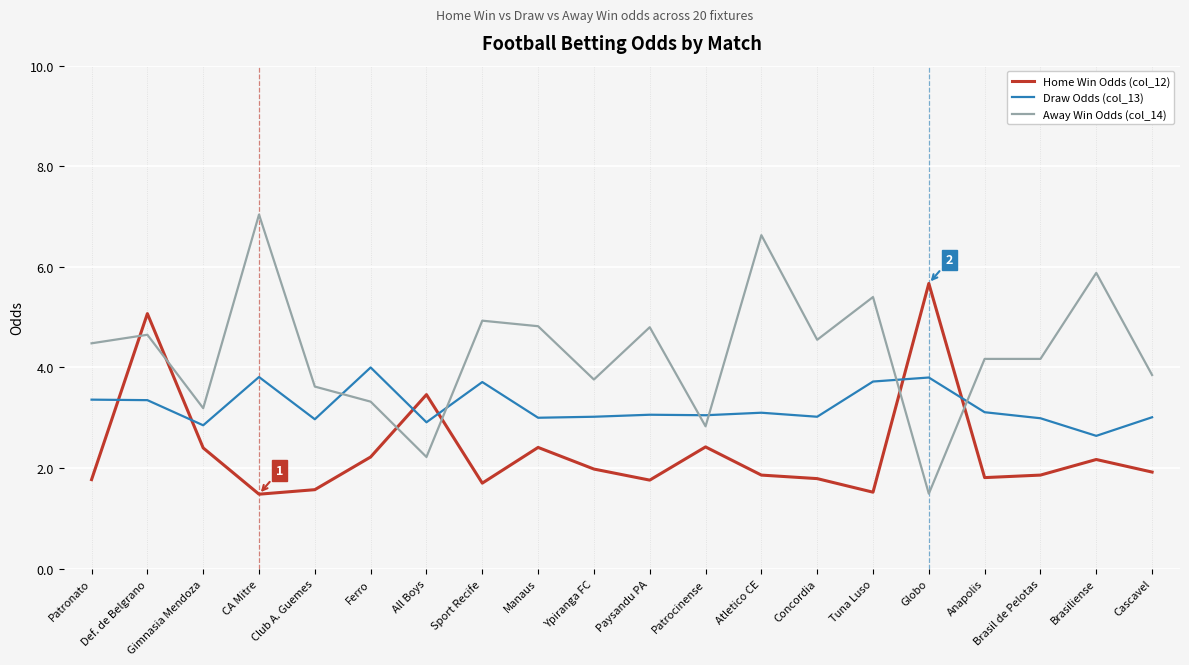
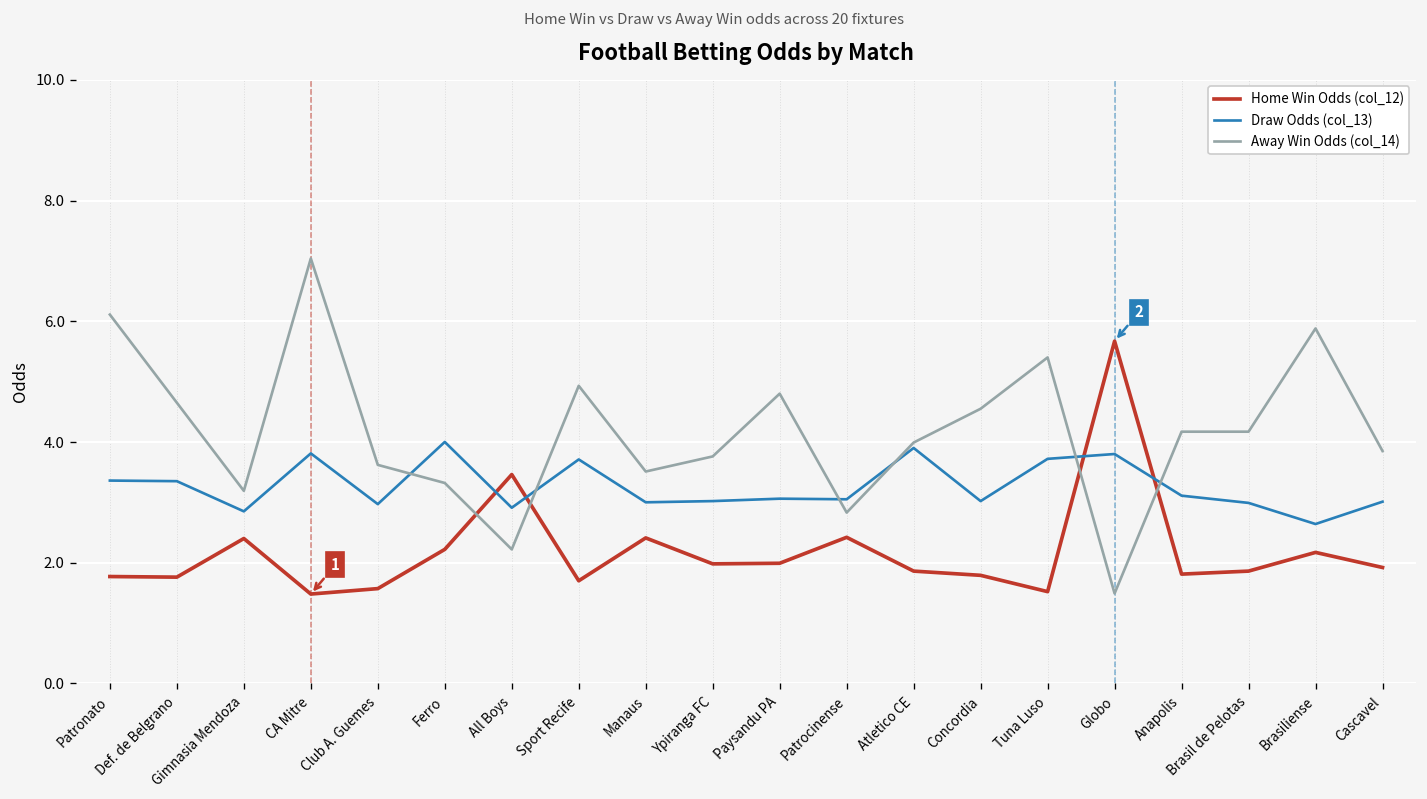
Away Win Odds (col_14), Patronato: 4.5 -> 6.1
Home Win Odds (col_12), Def. de Belgrano: 5.1 -> 1.8
Away Win Odds (col_14), Manaus: 4.8 -> 3.5
Home Win Odds (col_12), Paysandu PA: 1.8 -> 2.0
Draw Odds (col_13), Atletico CE: 3.1 -> 3.9
Away Win Odds (col_14), Atletico CE: 6.6 -> 4.0
